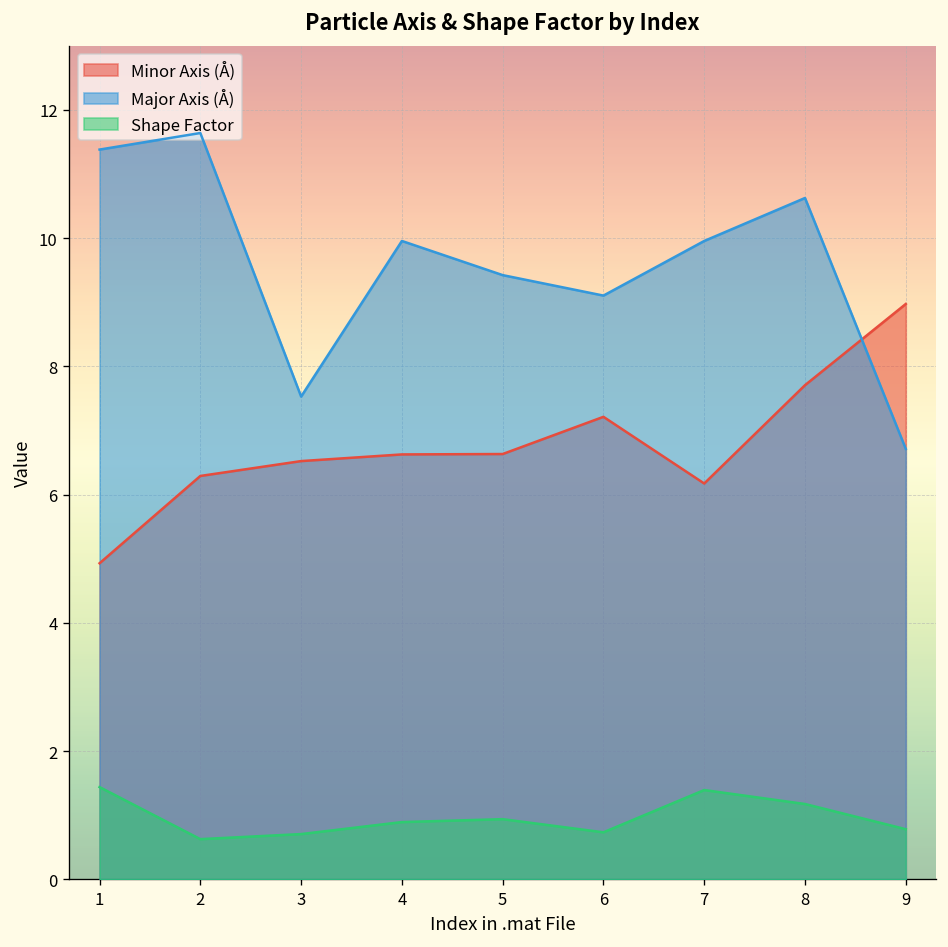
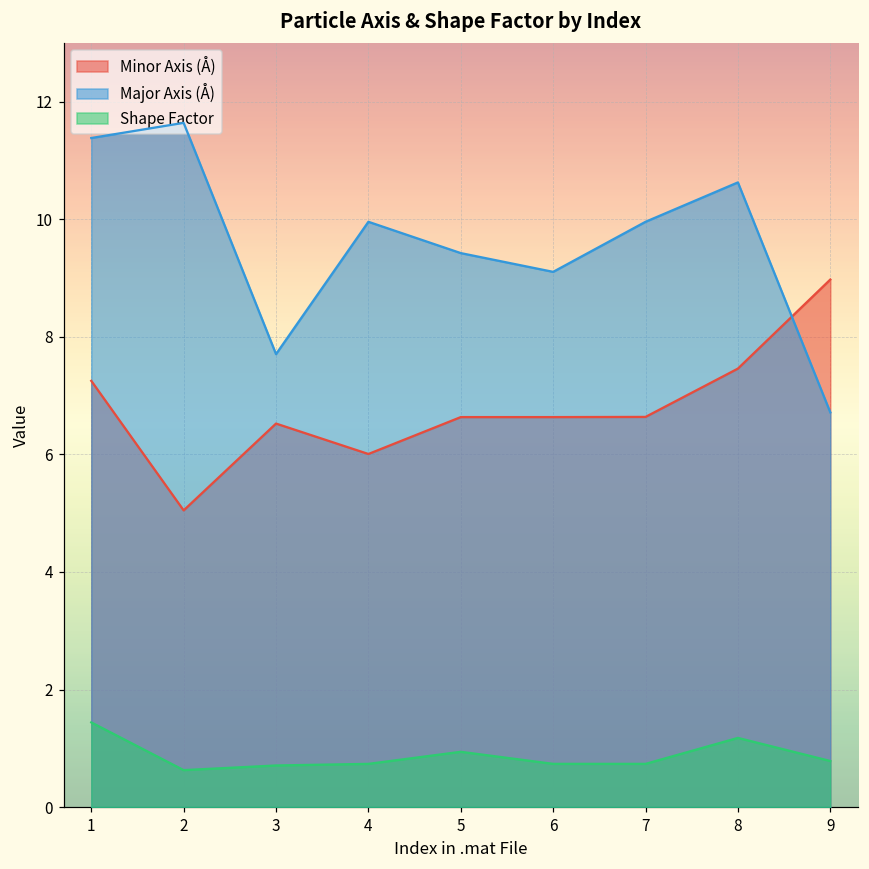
Minor Axis (Å), 1: 4.9 -> 7.3
Minor Axis (Å), 2: 6.3 -> 5.0
Major Axis (Å), 3: 7.5 -> 7.7
Minor Axis (Å), 4: 6.6 -> 6.0
Shape Factor, 4: 0.9 -> 0.7
Minor Axis (Å), 6: 7.2 -> 6.6
Minor Axis (Å), 7: 6.2 -> 6.6
Shape Factor, 7: 1.4 -> 0.7
Minor Axis (Å), 8: 7.7 -> 7.5
